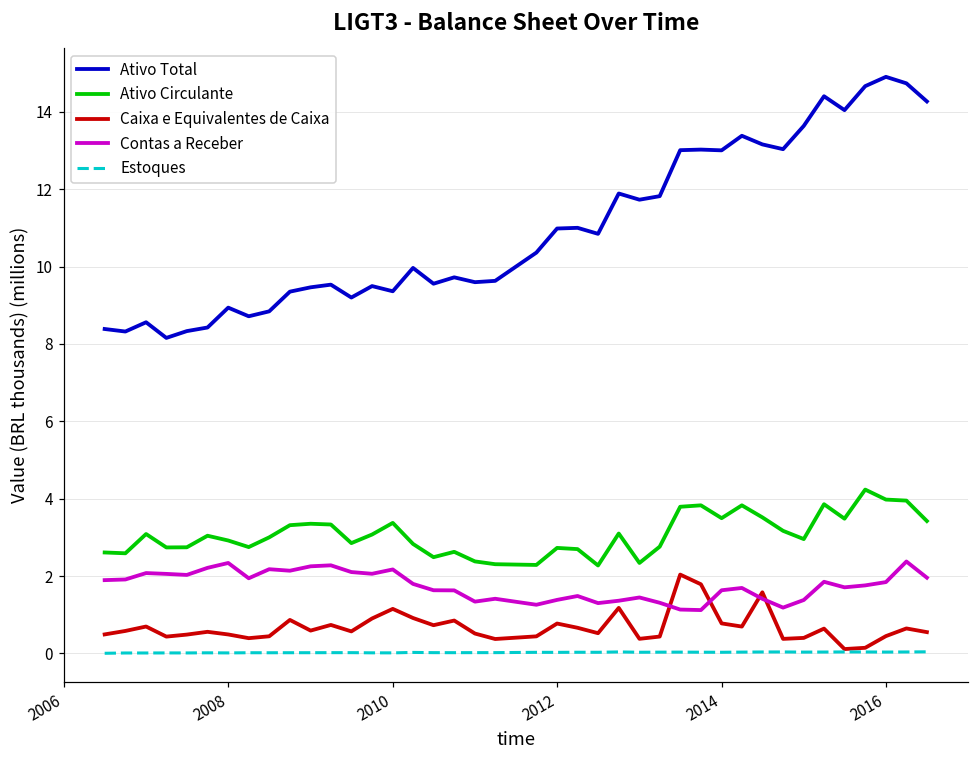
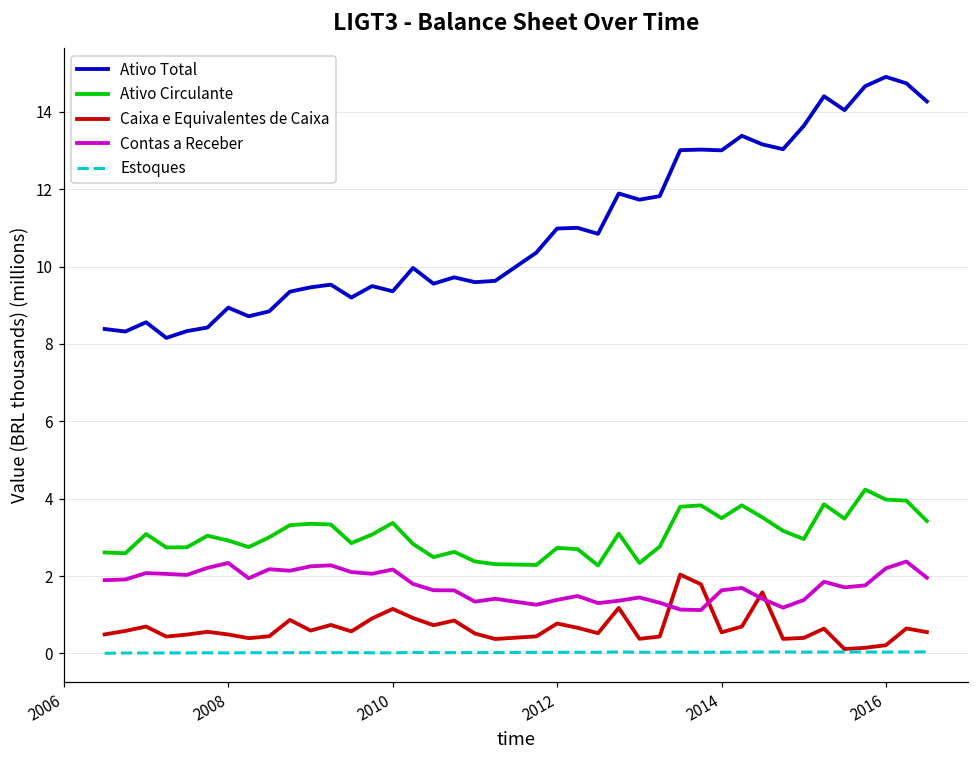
Caixa e Equivalentes de Caixa, 2014: 0.8 -> 0.5
Caixa e Equivalentes de Caixa, 2016: 0.4 -> 0.2
Contas a Receber, 2016: 1.8 -> 2.2
